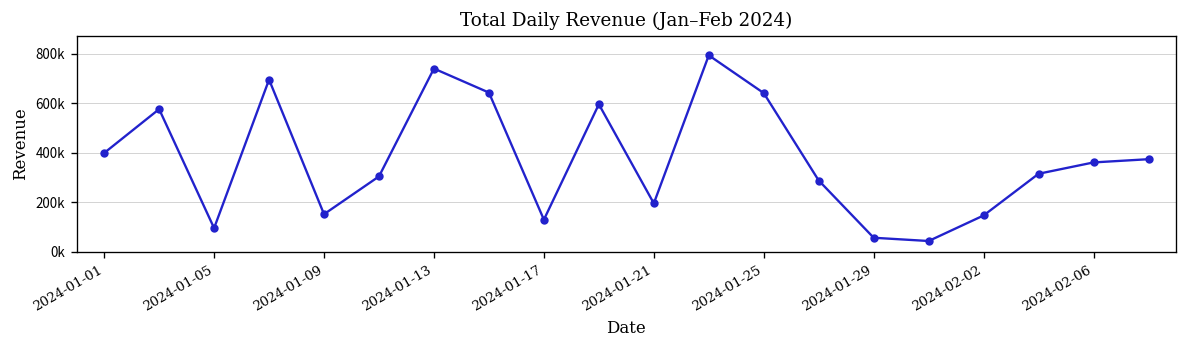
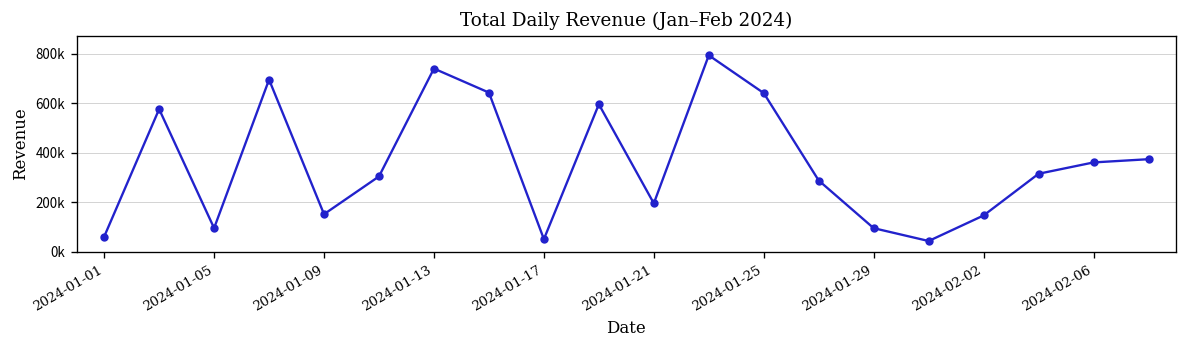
2024-01-01: 400000 -> 60000
2024-01-17: 130000 -> 50000
2024-01-29: 60000 -> 100000
